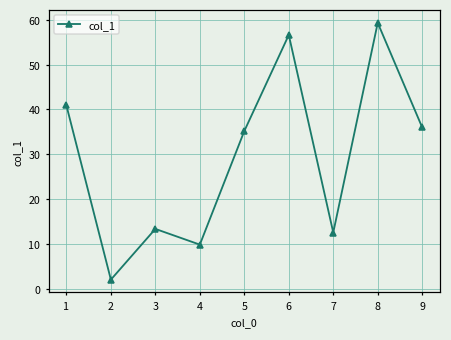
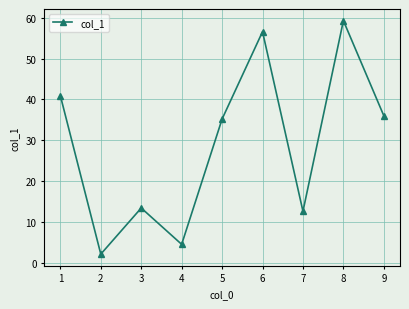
4: 10 -> 5
